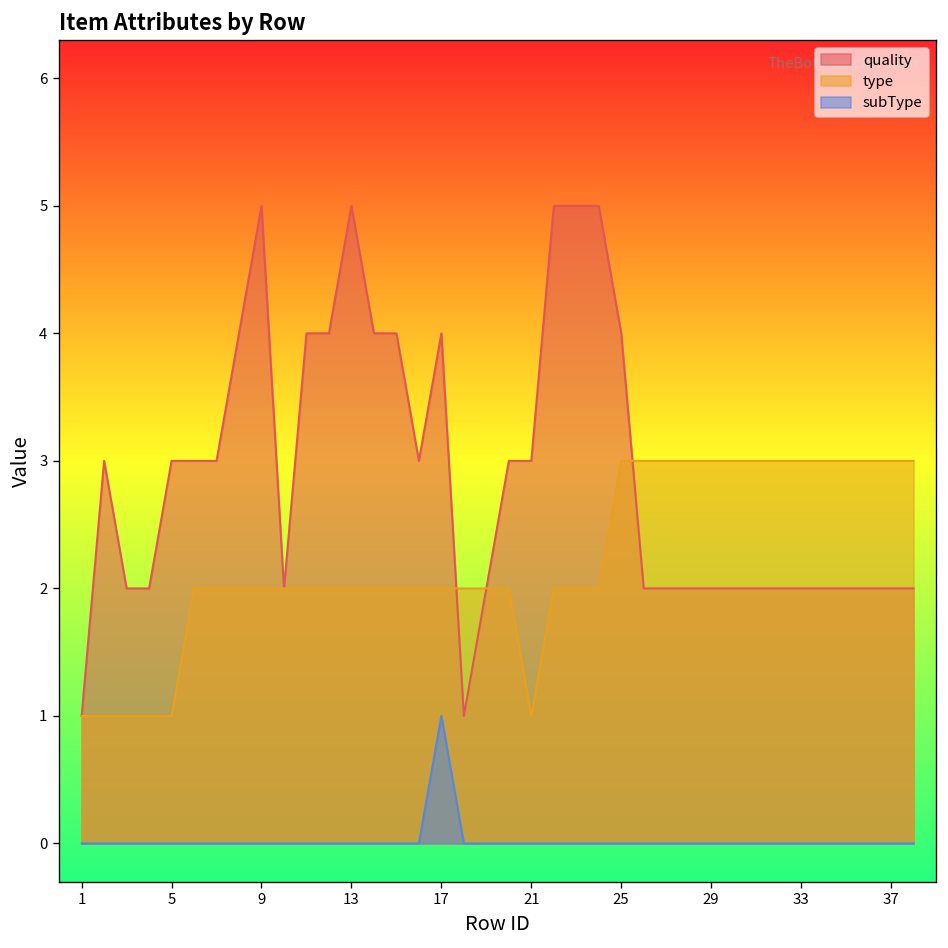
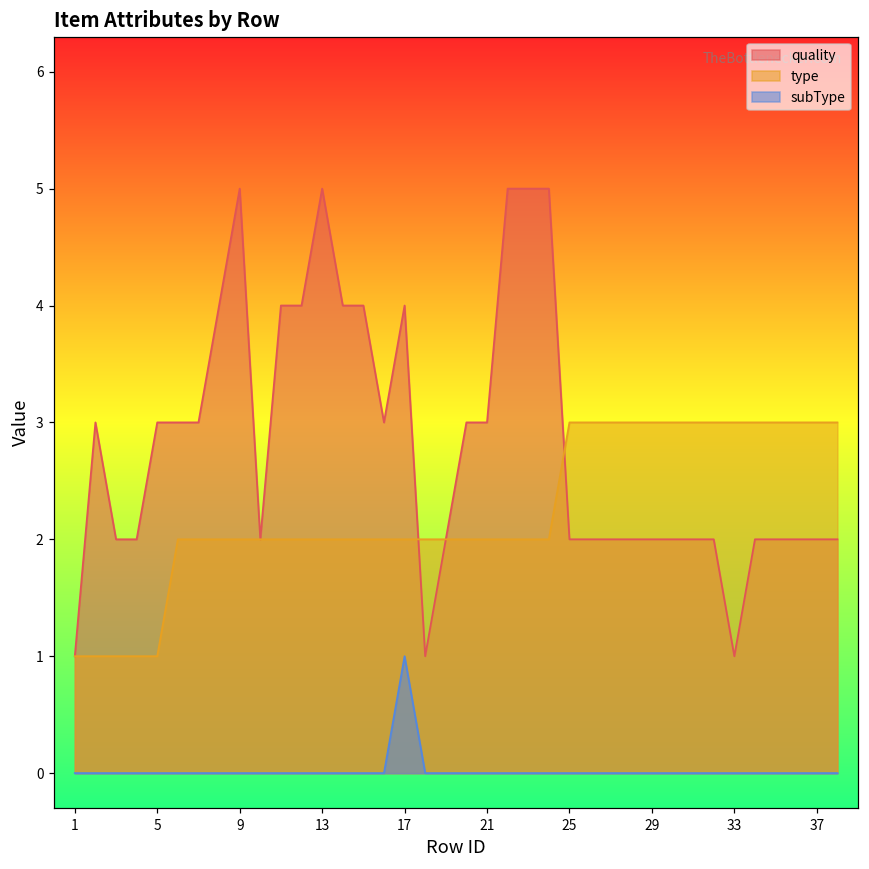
type, 21: 1 -> 2
quality, 25: 4 -> 2
quality, 33: 2 -> 1
